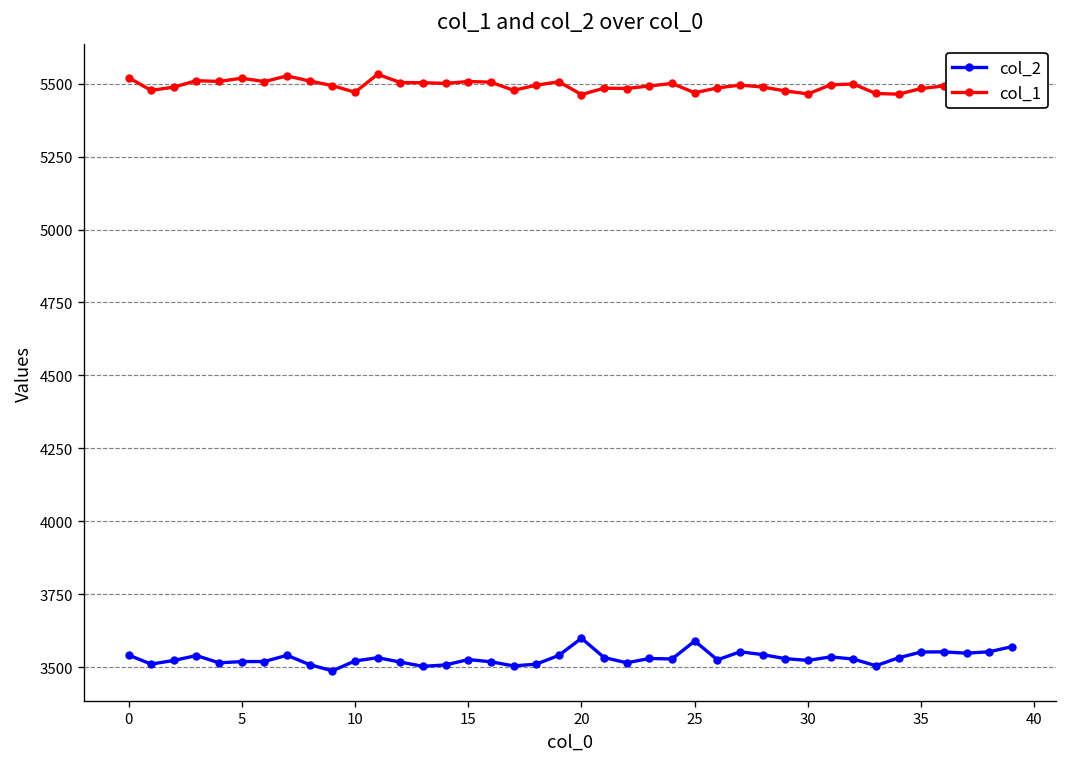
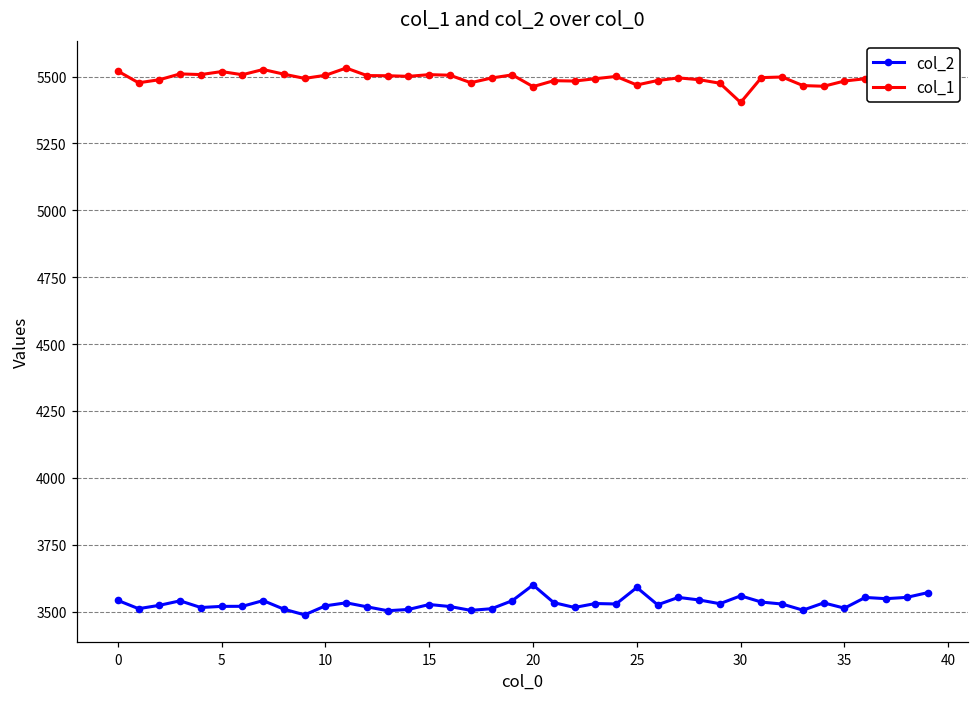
col_1, 10: 5470 -> 5500
col_2, 30: 3520 -> 3560
col_1, 30: 5460 -> 5400
col_2, 35: 3550 -> 3510
